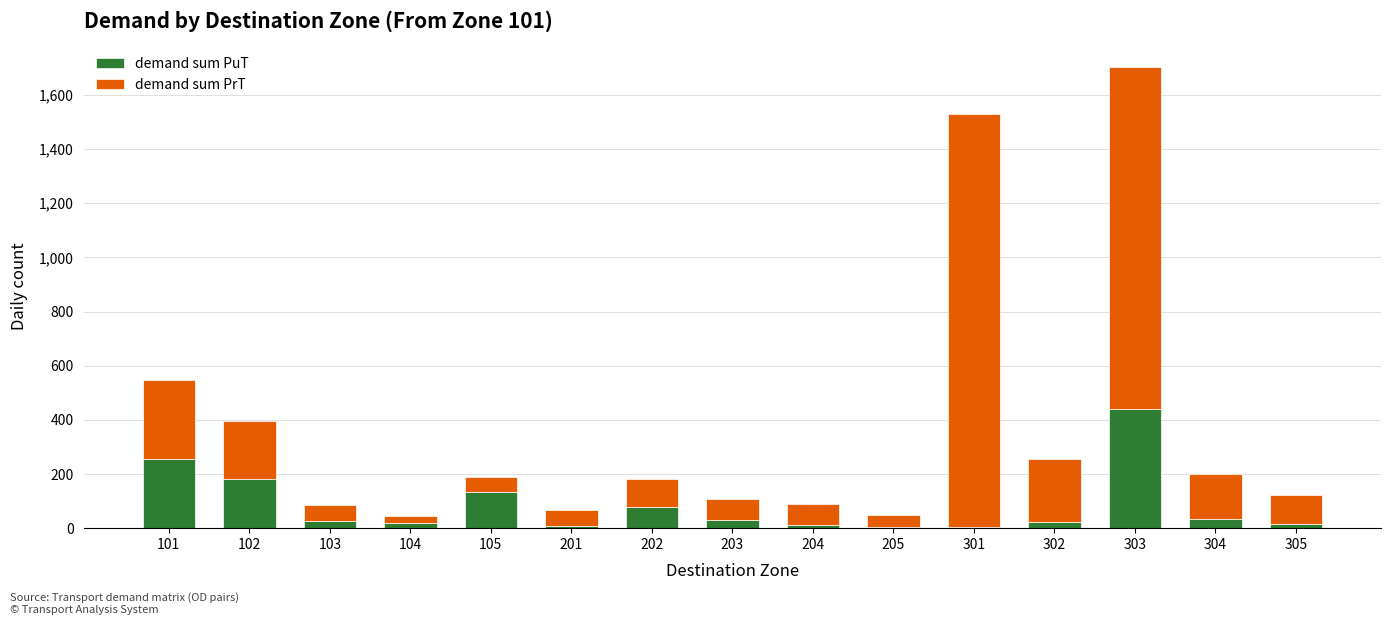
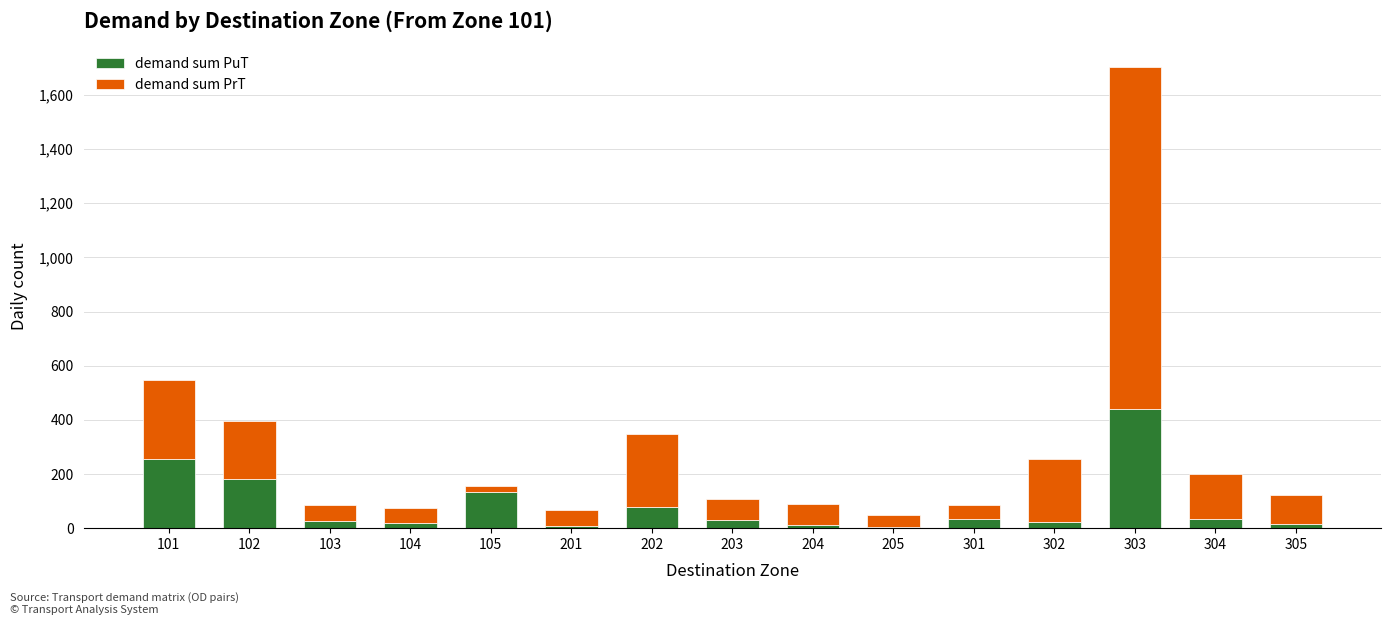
demand sum PrT, 104: 30 -> 60
demand sum PrT, 105: 50 -> 20
demand sum PrT, 202: 100 -> 270
demand sum PuT, 301: 0 -> 40
demand sum PrT, 301: 1,520 -> 50
